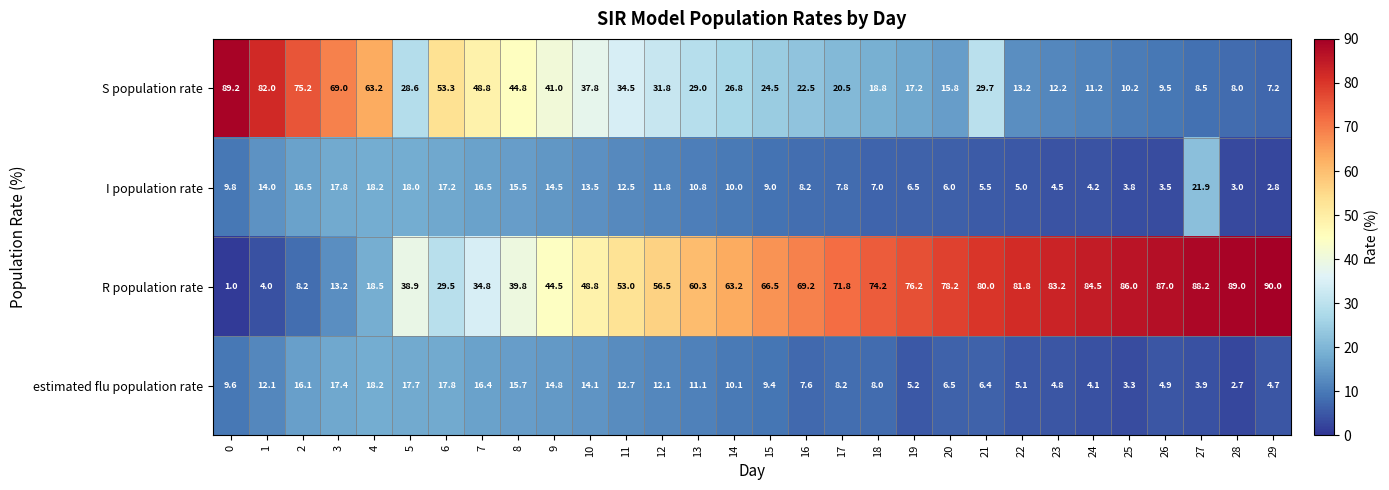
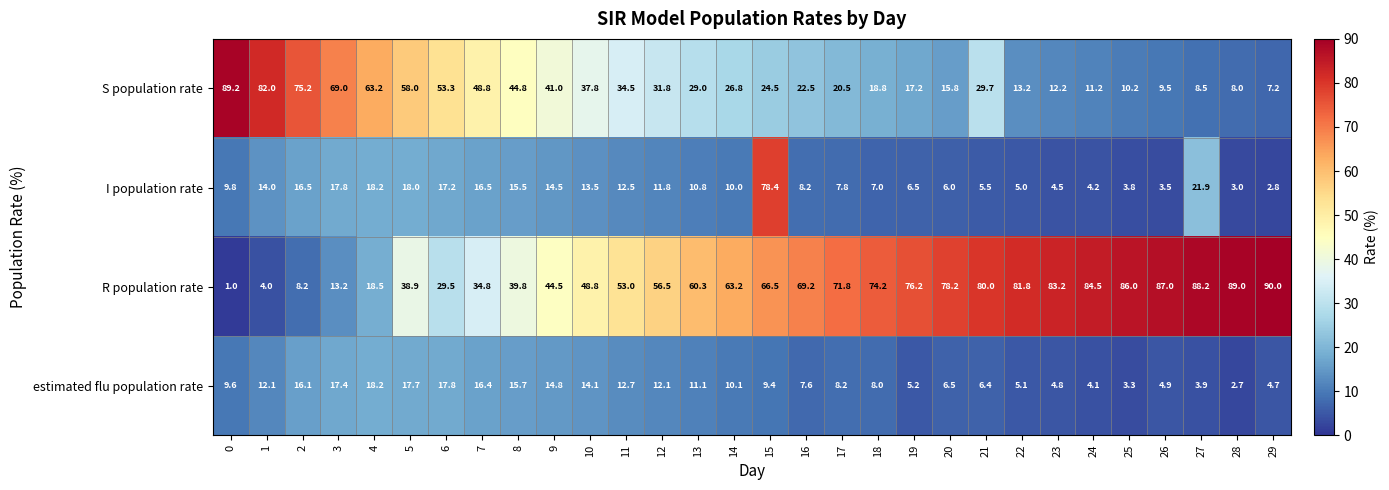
S population rate, 5: 28.6 -> 58.0
I population rate, 15: 9.0 -> 78.4
